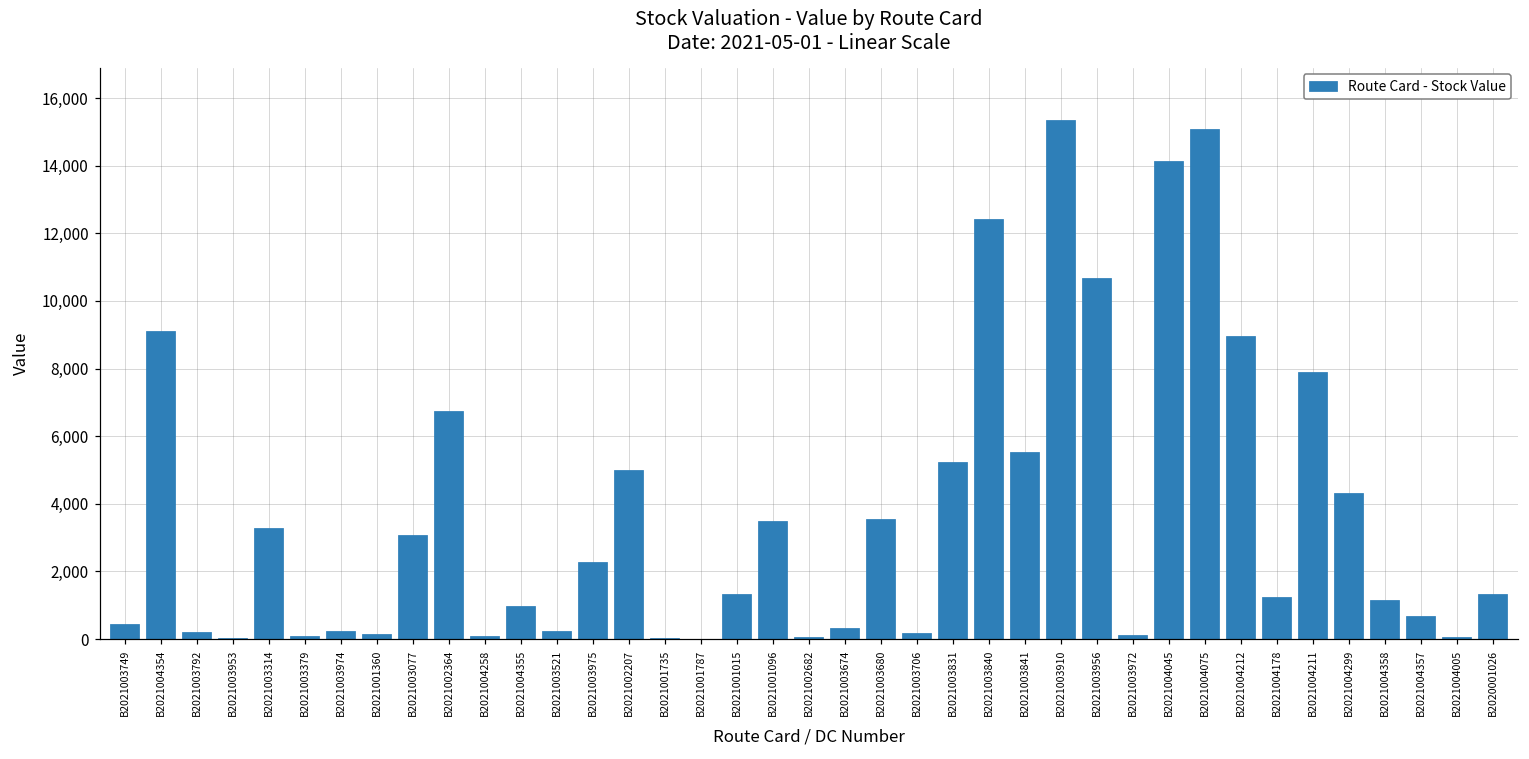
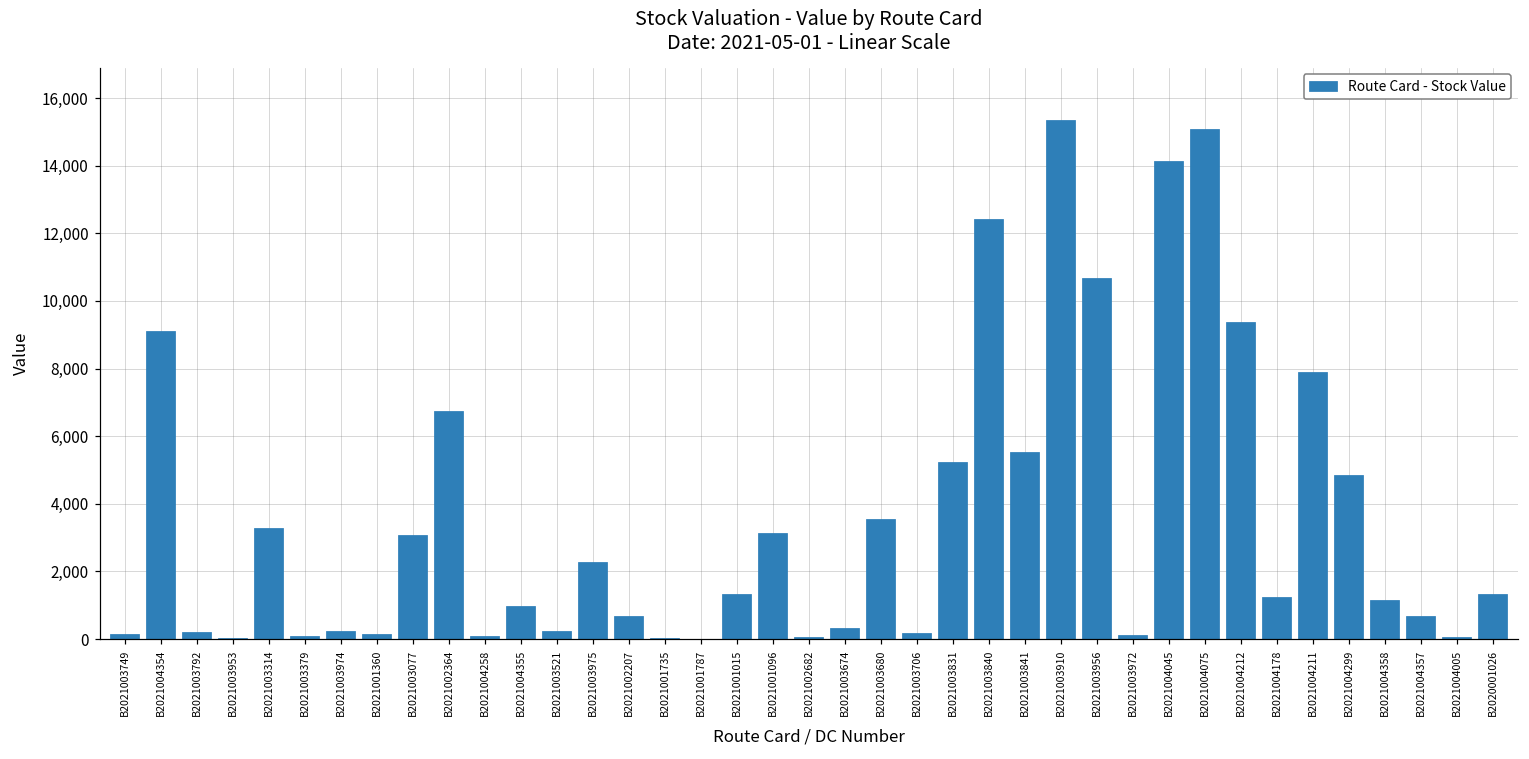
B2021003749: 400 -> 200
B2021002207: 5,000 -> 700
B2021001096: 3,500 -> 3,100
B2021004212: 9,000 -> 9,400
B2021004299: 4,300 -> 4,900
